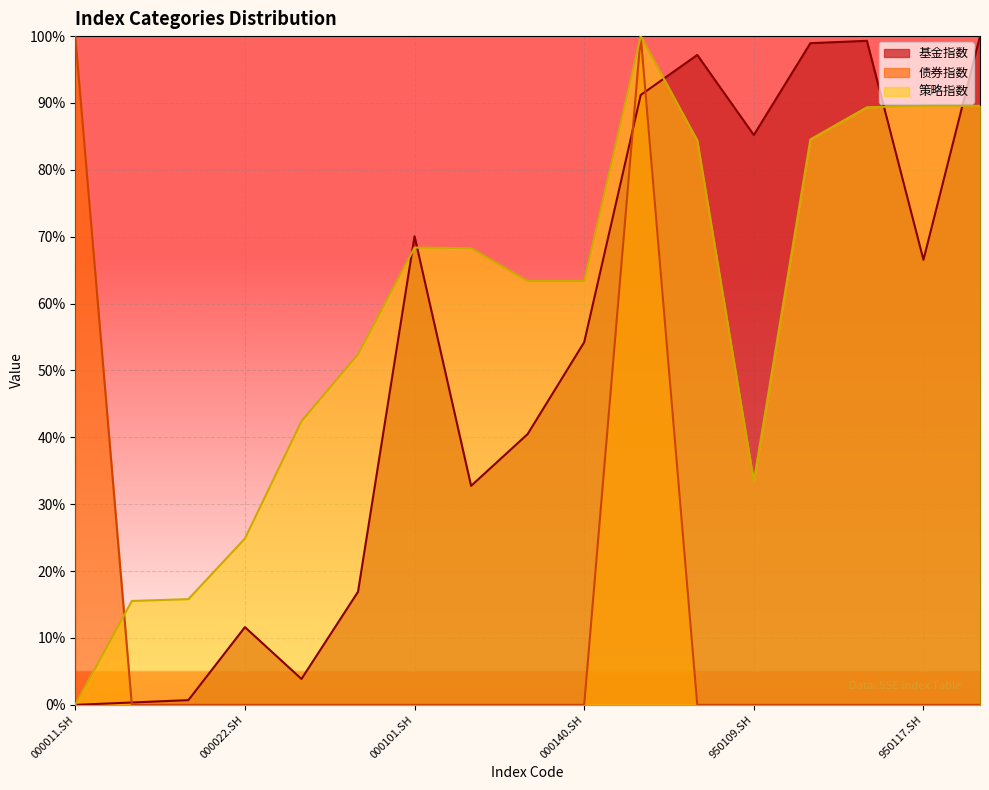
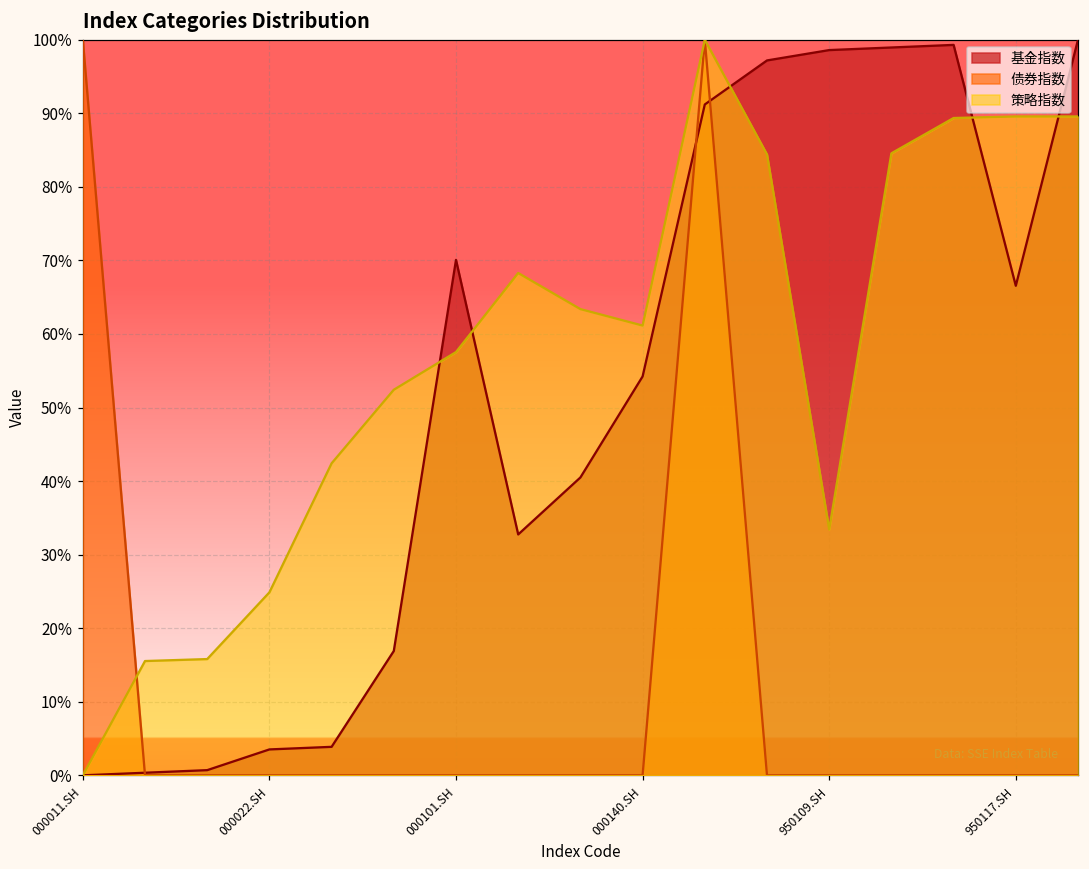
基金指数, 000022.SH: 12% -> 4%
策略指数, 000101.SH: 68% -> 58%
策略指数, 000140.SH: 63% -> 61%
基金指数, 950109.SH: 85% -> 99%
